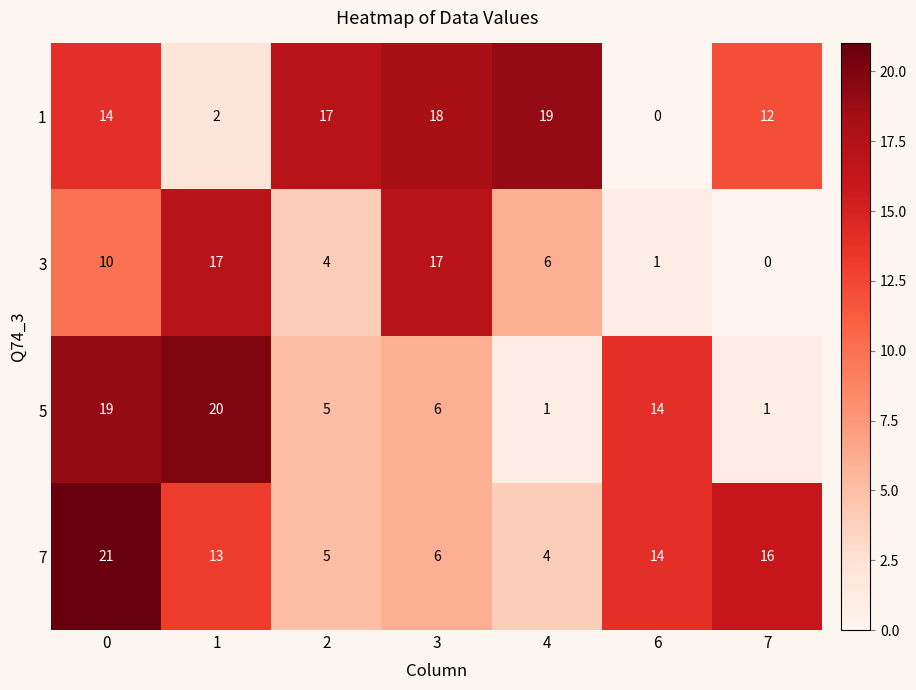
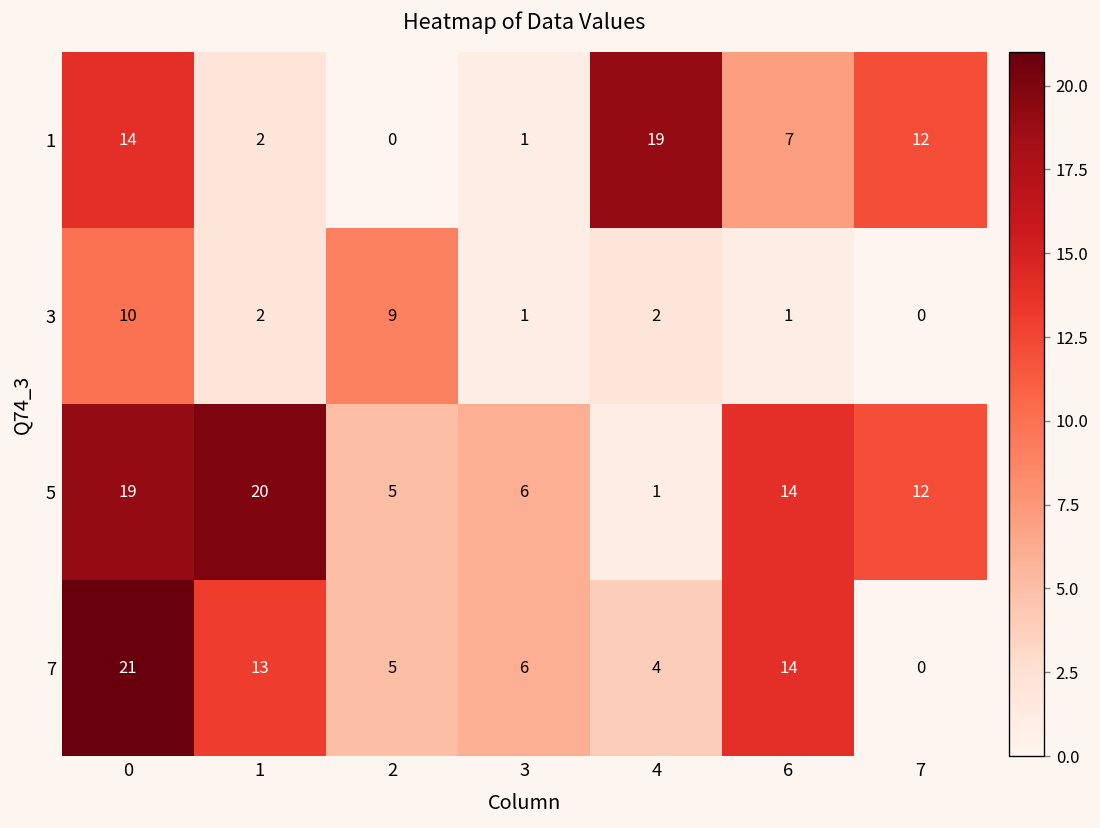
1, 2: 17 -> 0
1, 3: 18 -> 1
1, 6: 0 -> 7
3, 1: 17 -> 2
3, 2: 4 -> 9
3, 3: 17 -> 1
3, 4: 6 -> 2
5, 7: 1 -> 12
7, 7: 16 -> 0
